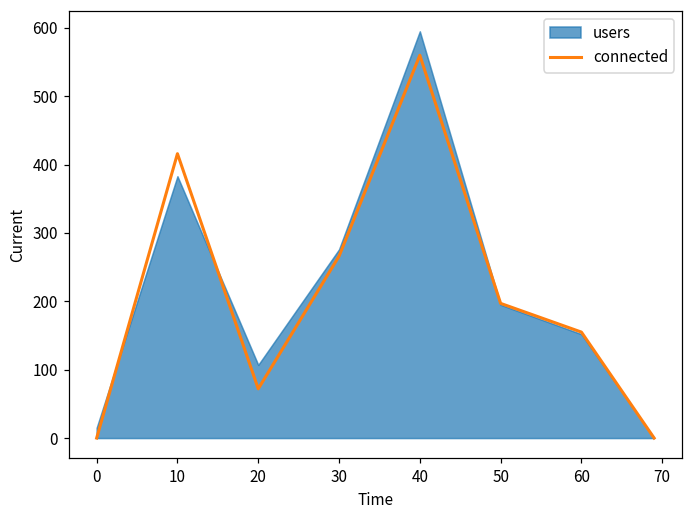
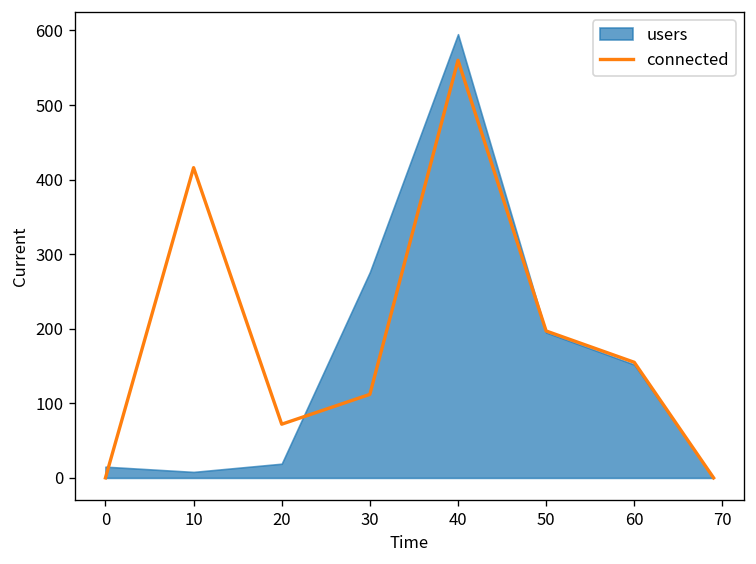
users, 10: 380 -> 10
users, 20: 110 -> 20
connected, 30: 270 -> 110
